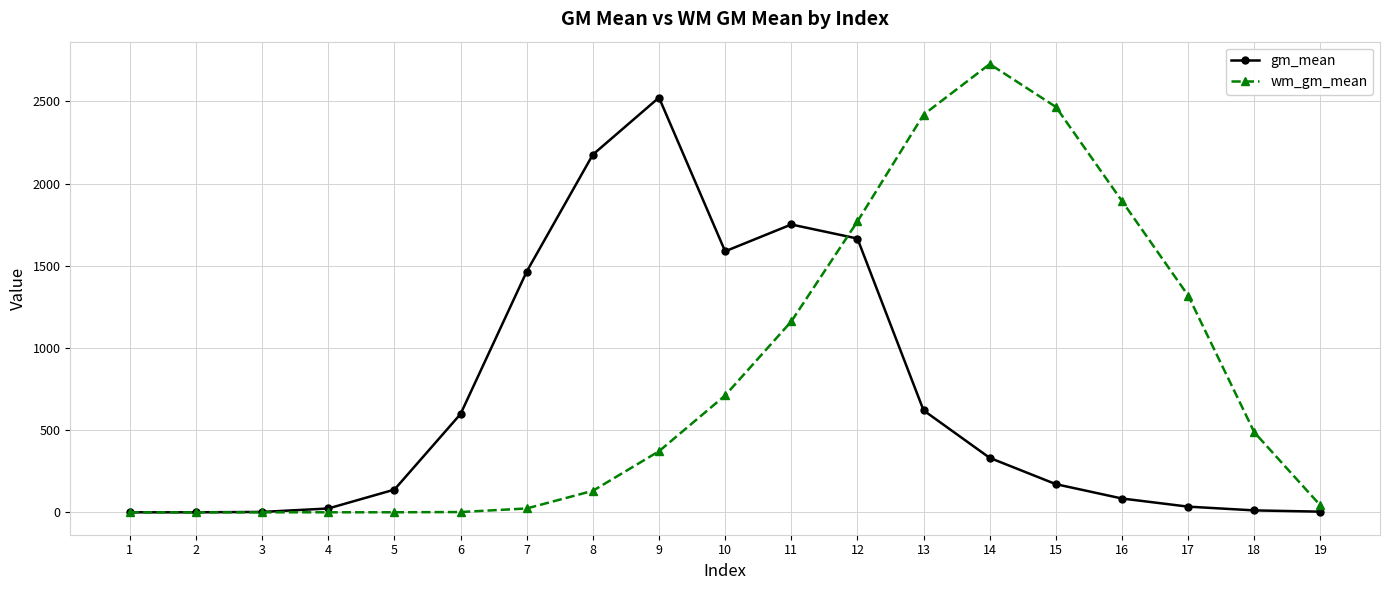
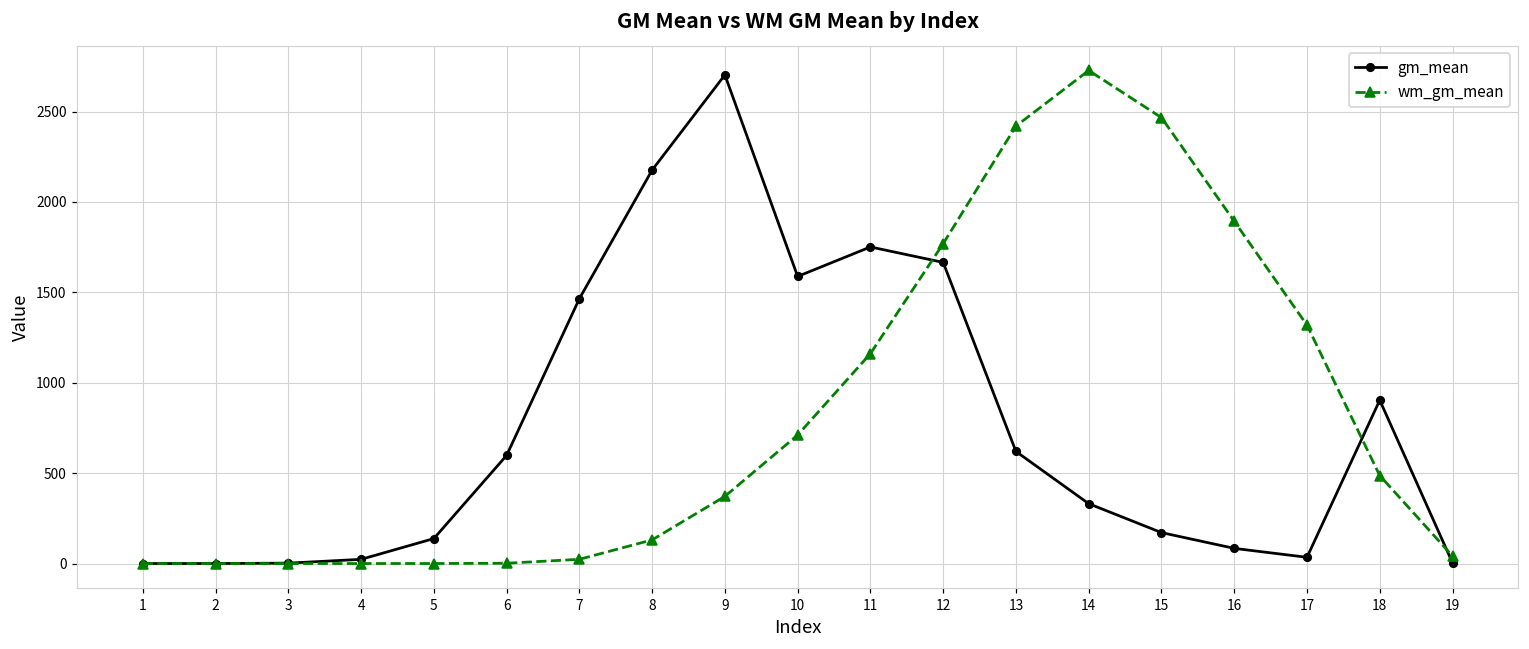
gm_mean, 9: 2520 -> 2700
gm_mean, 18: 10 -> 900
